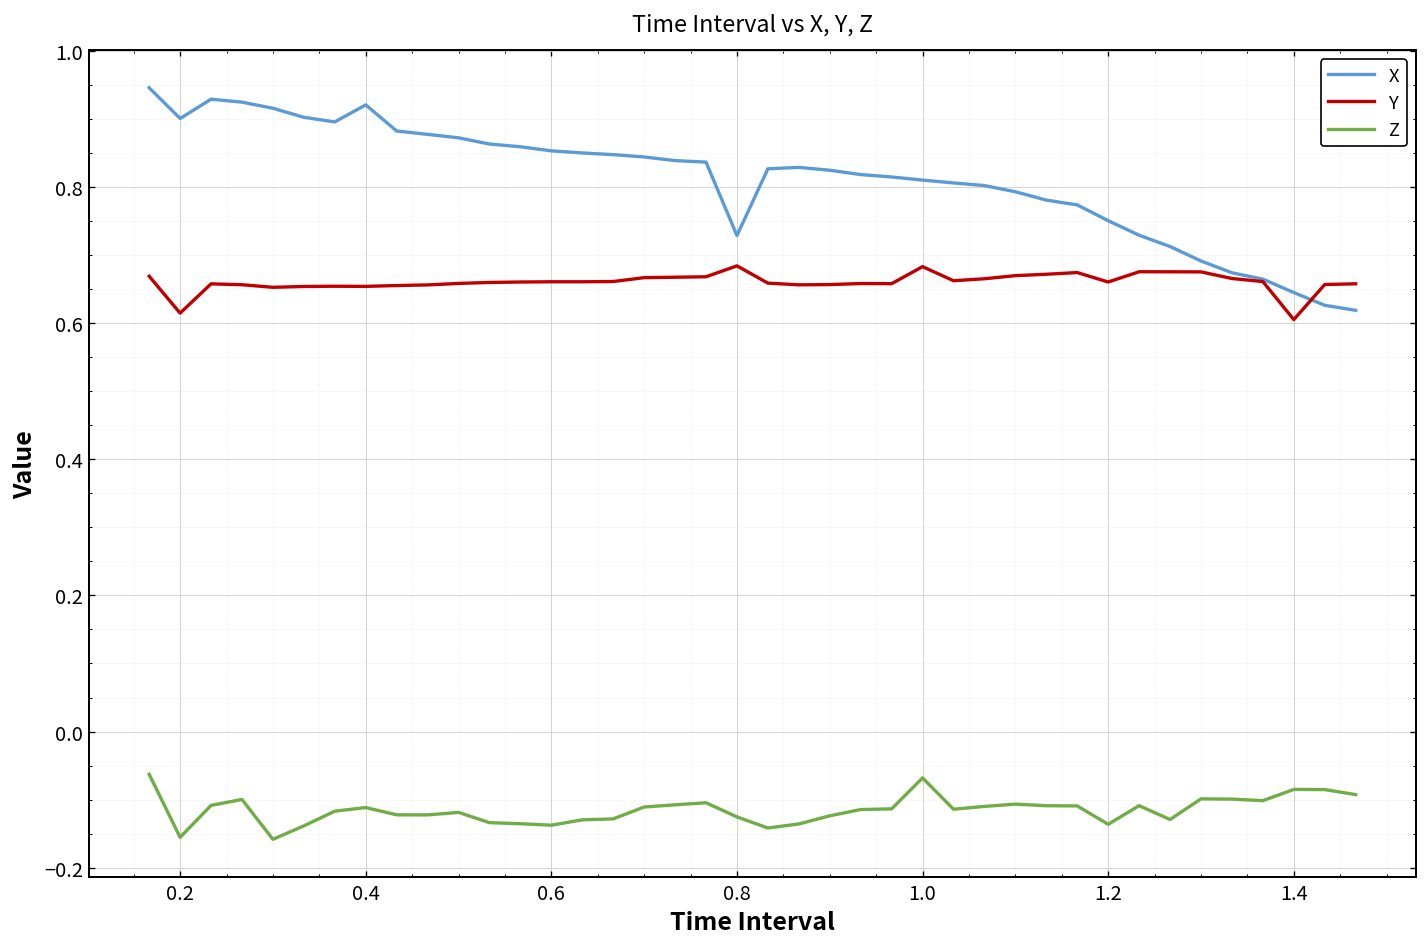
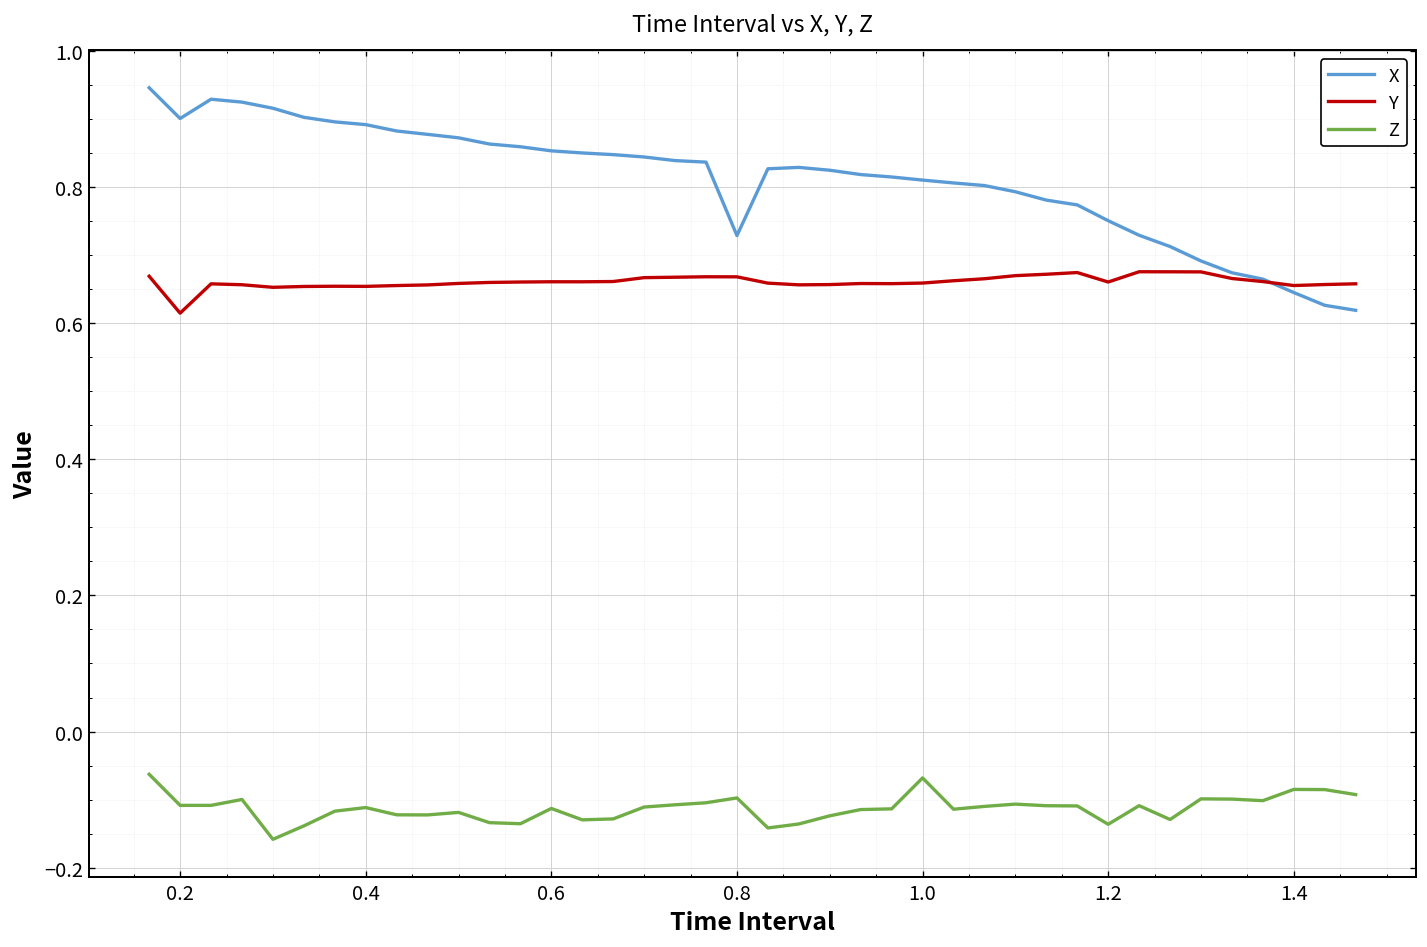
Z, 0.2: -0.16 -> -0.11
X, 0.4: 0.92 -> 0.89
Z, 0.6: -0.14 -> -0.11
Y, 0.8: 0.68 -> 0.67
Z, 0.8: -0.13 -> -0.10
Y, 1.0: 0.68 -> 0.66
Y, 1.4: 0.60 -> 0.66
